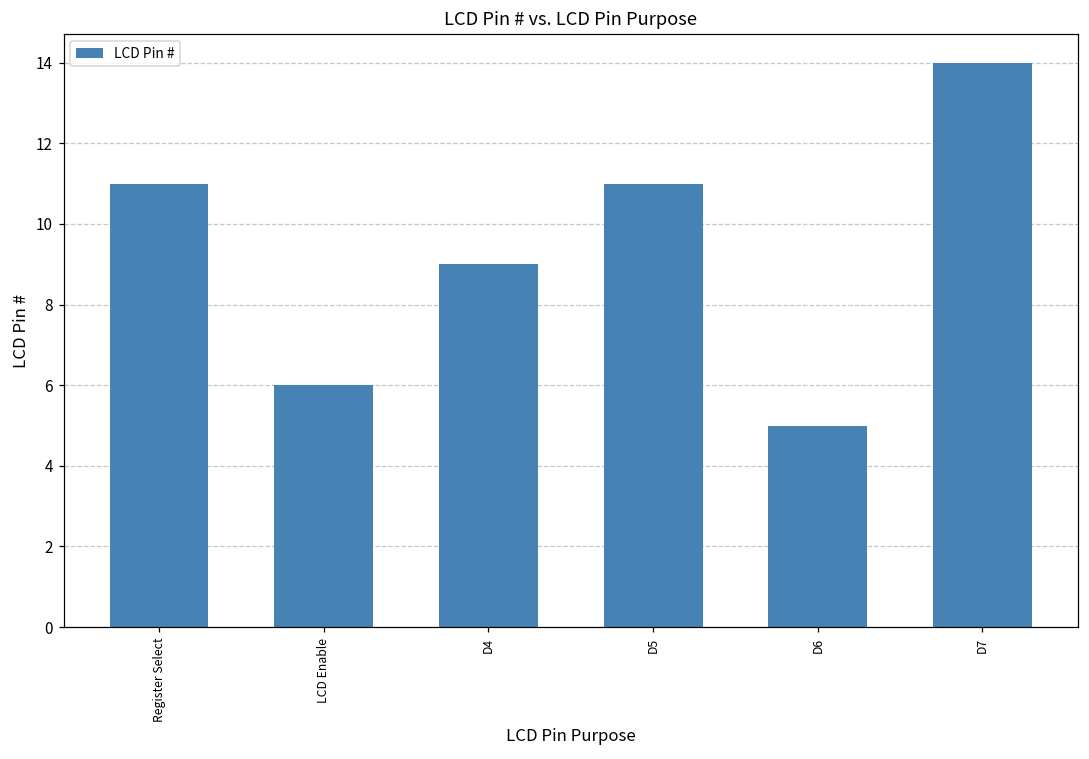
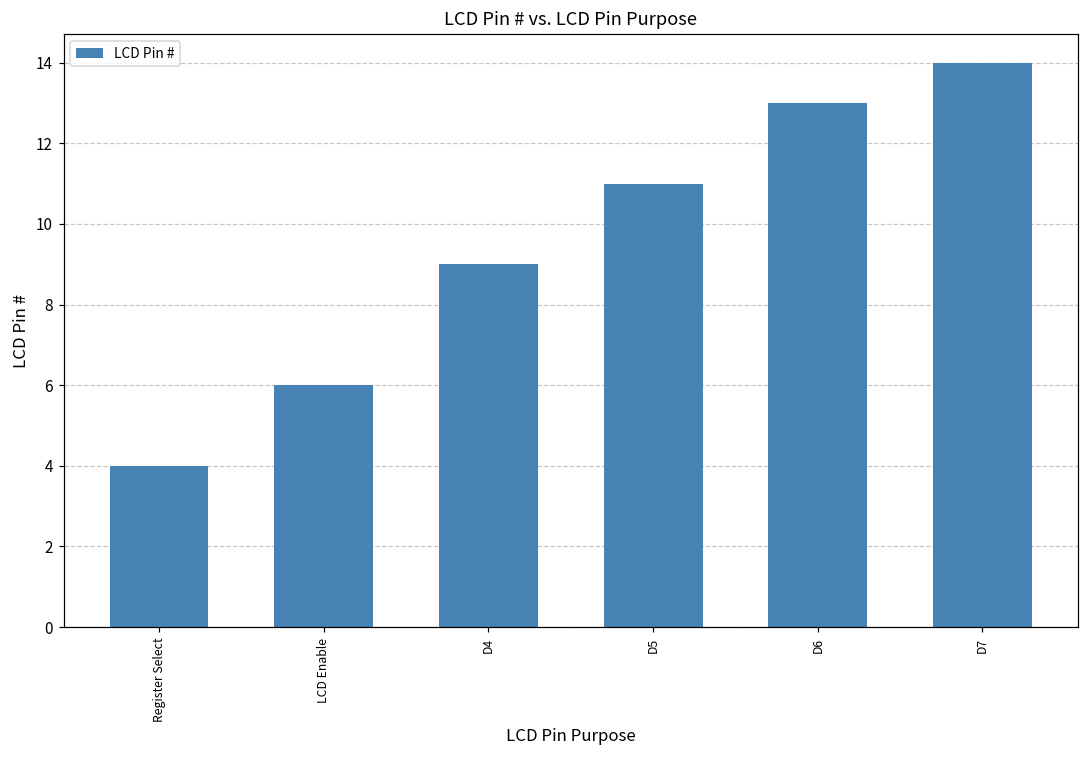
Register Select: 11 -> 4
D6: 5 -> 13
